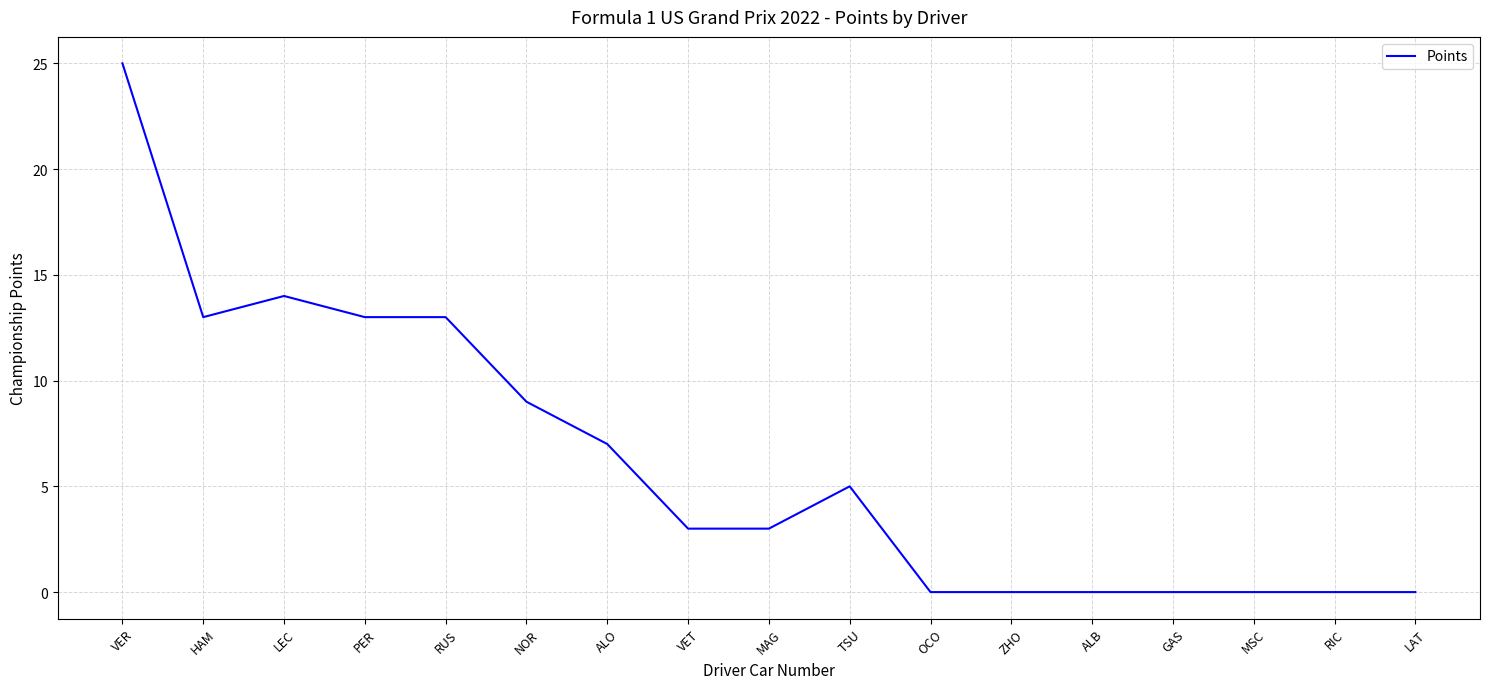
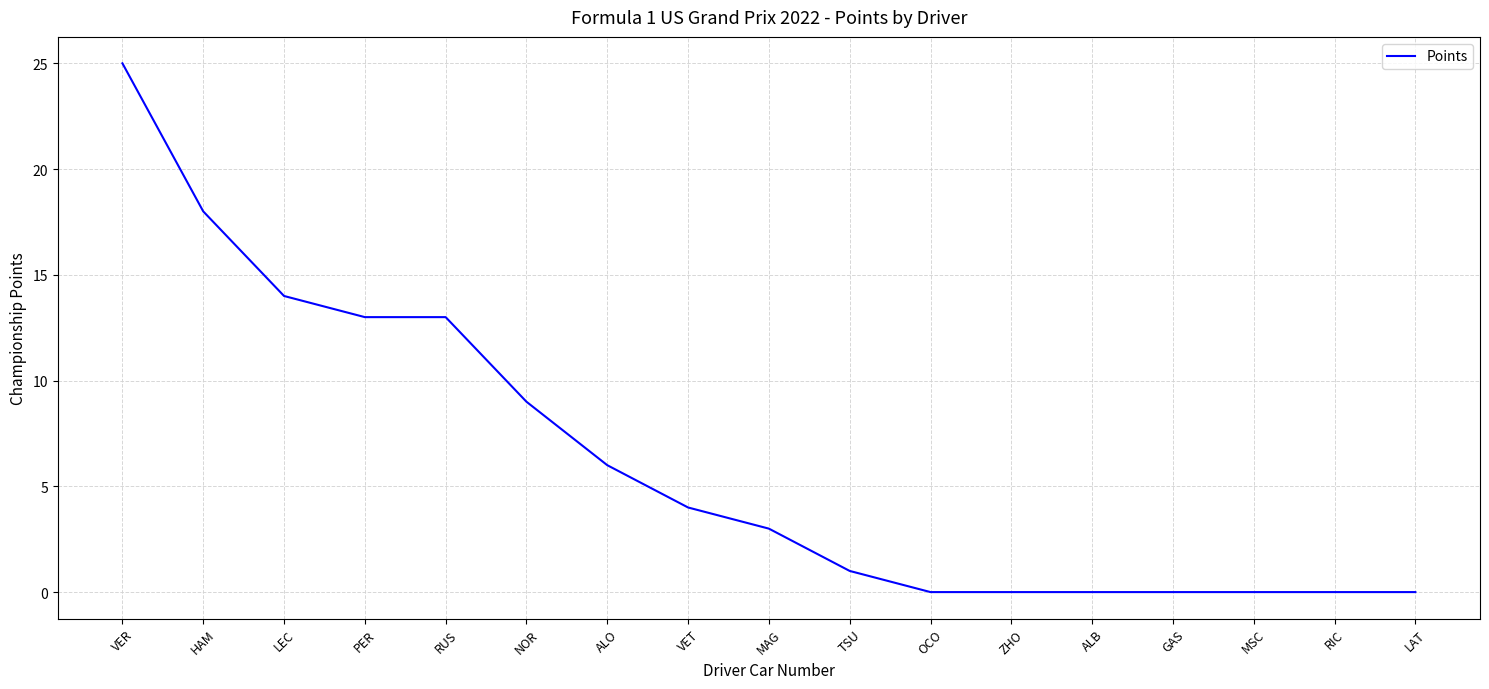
HAM: 13 -> 18
ALO: 7 -> 6
VET: 3 -> 4
TSU: 5 -> 1
